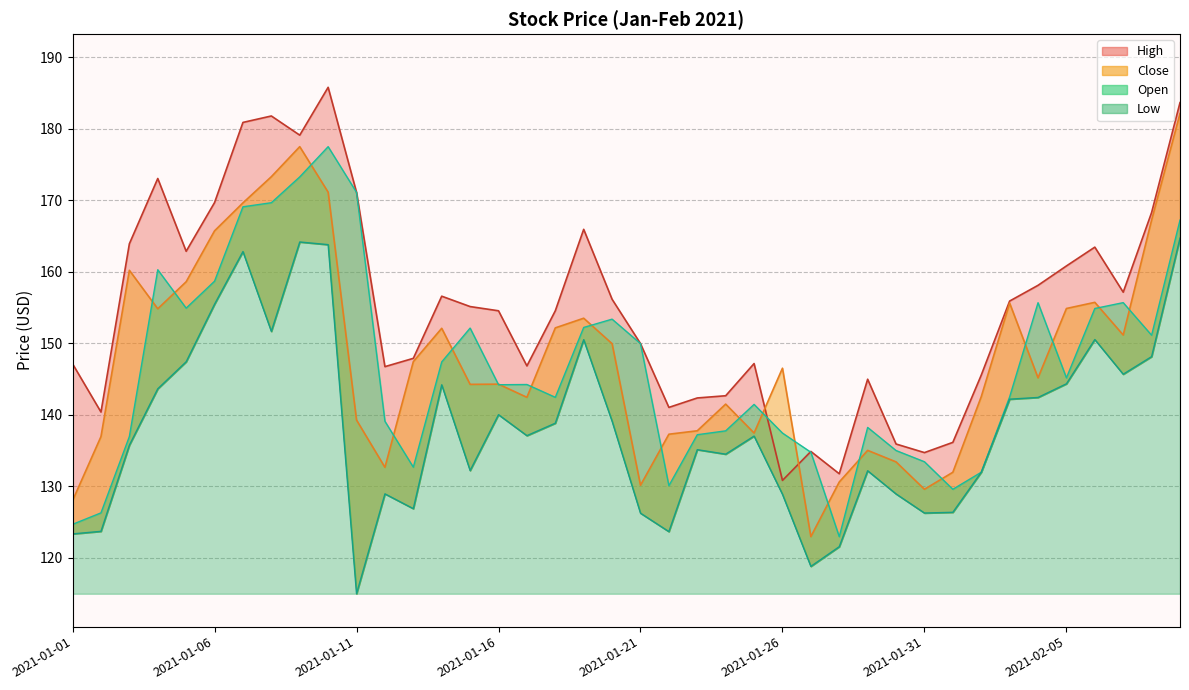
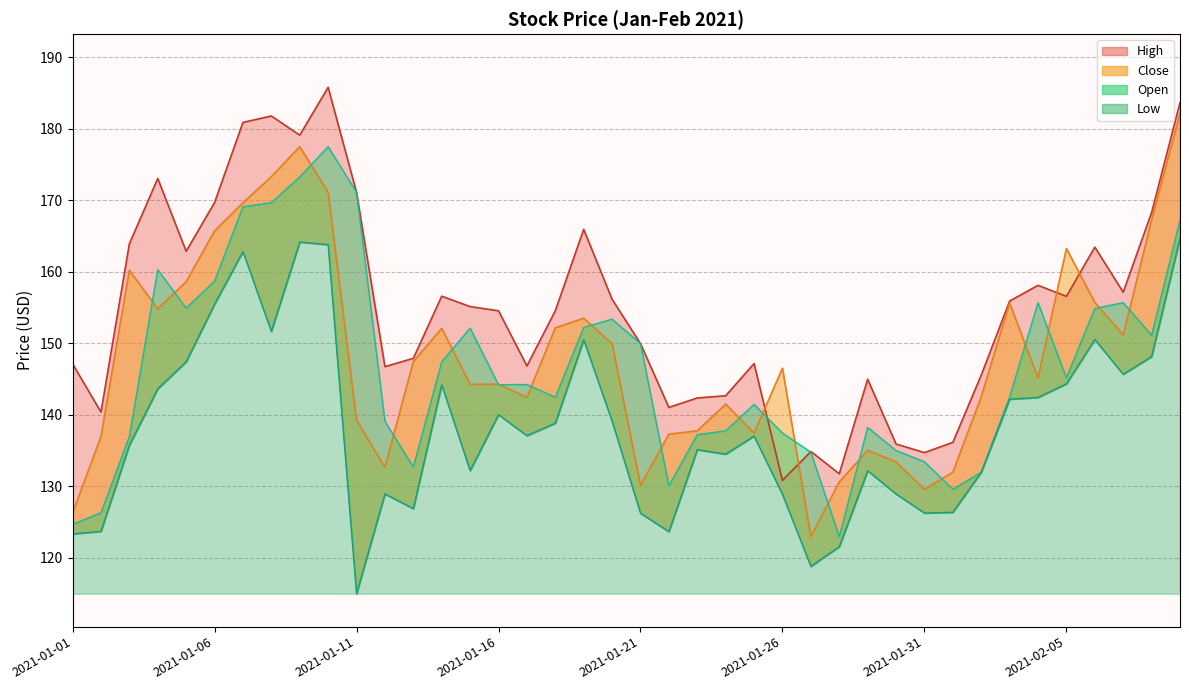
Close, 2021-01-01: 128 -> 126
High, 2021-02-05: 161 -> 157
Close, 2021-02-05: 155 -> 163
